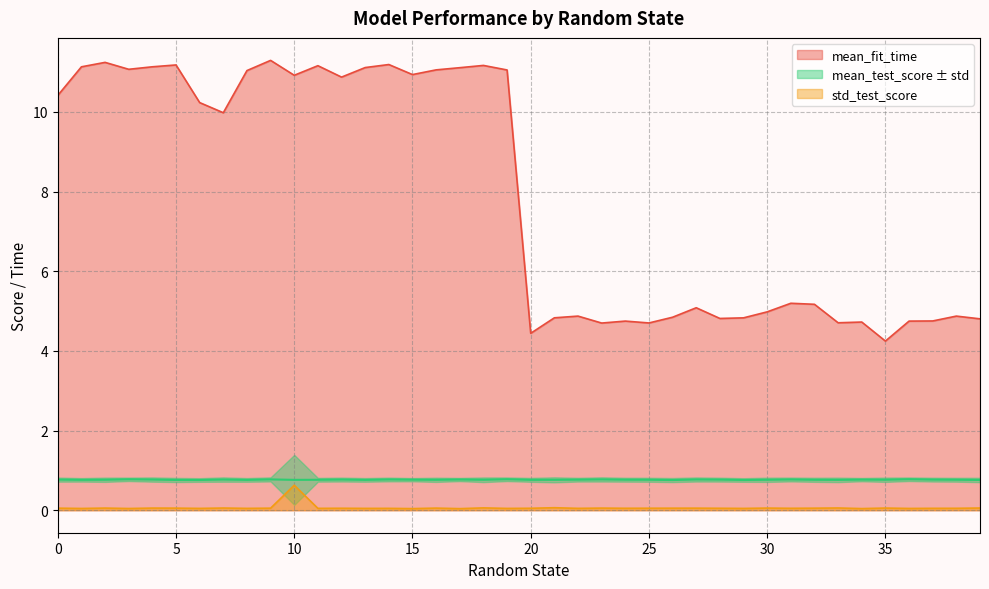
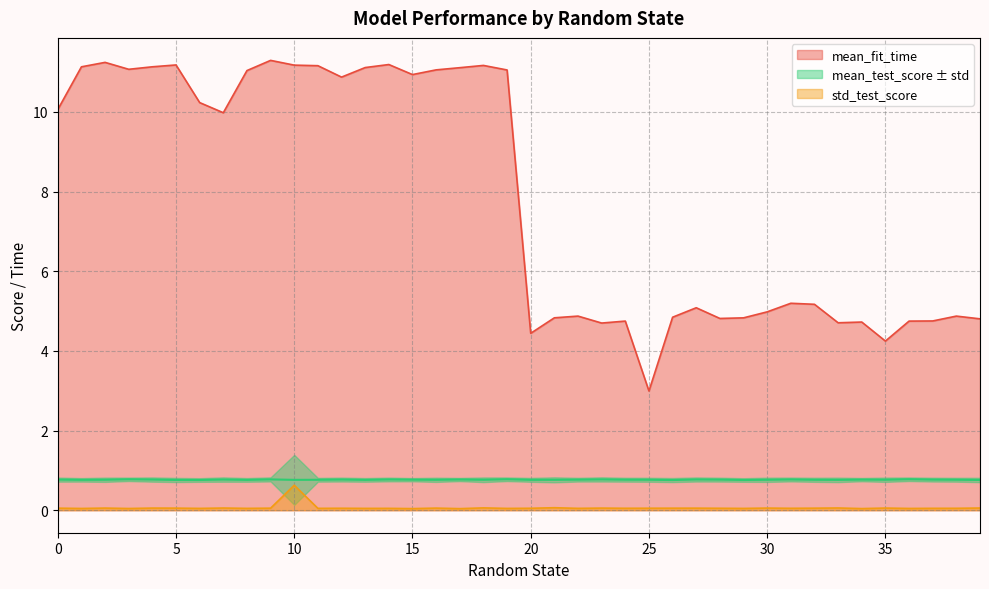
mean_fit_time, 0: 10.4 -> 10.1
mean_fit_time, 10: 10.9 -> 11.2
mean_fit_time, 25: 4.7 -> 3.0
